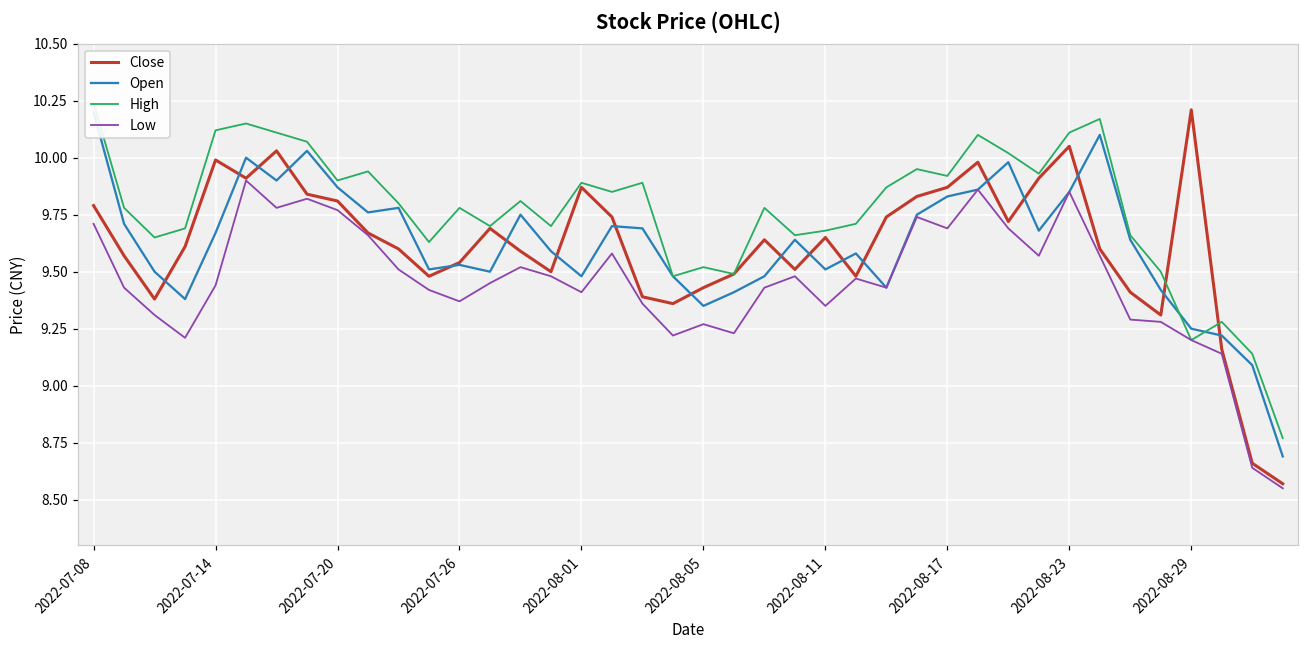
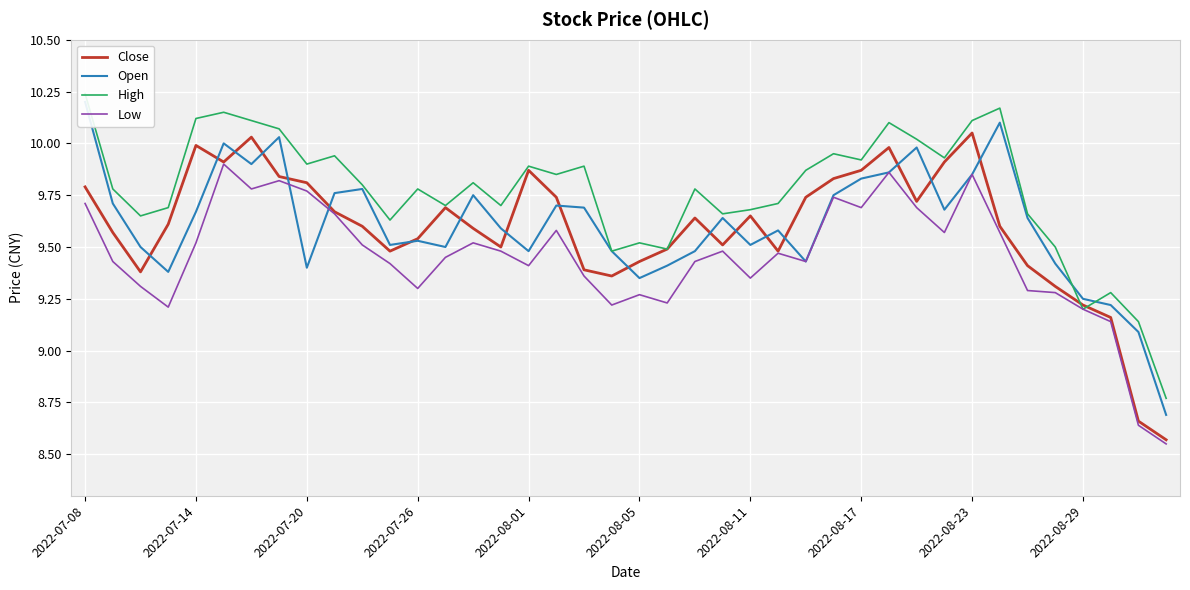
Low, 2022-07-14: 9.44 -> 9.52
Open, 2022-07-20: 9.87 -> 9.40
Low, 2022-07-26: 9.37 -> 9.30
Close, 2022-08-29: 10.21 -> 9.22
